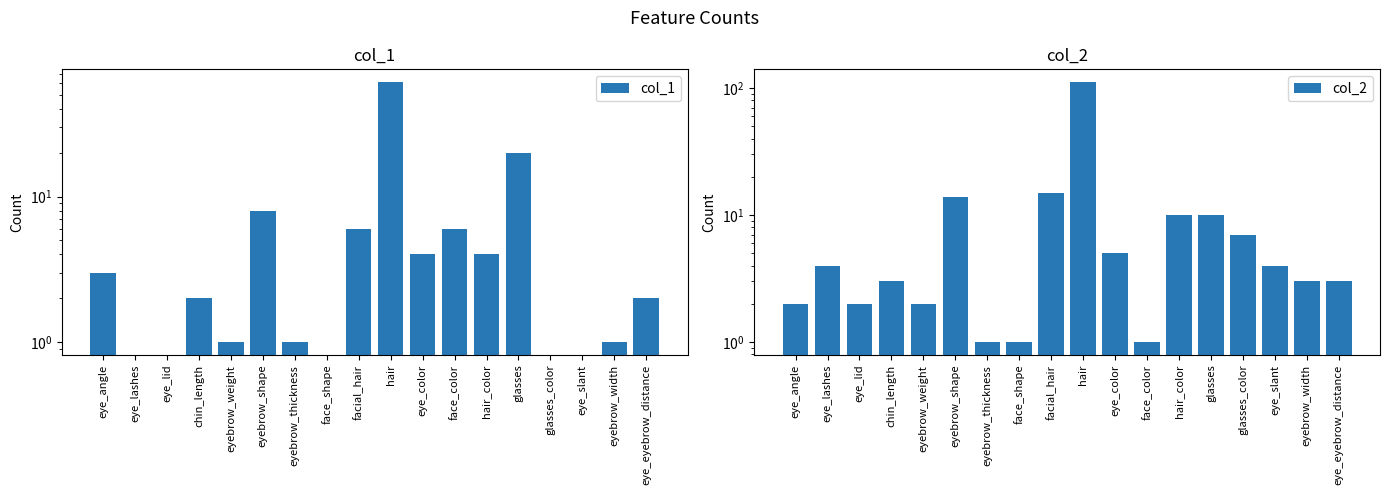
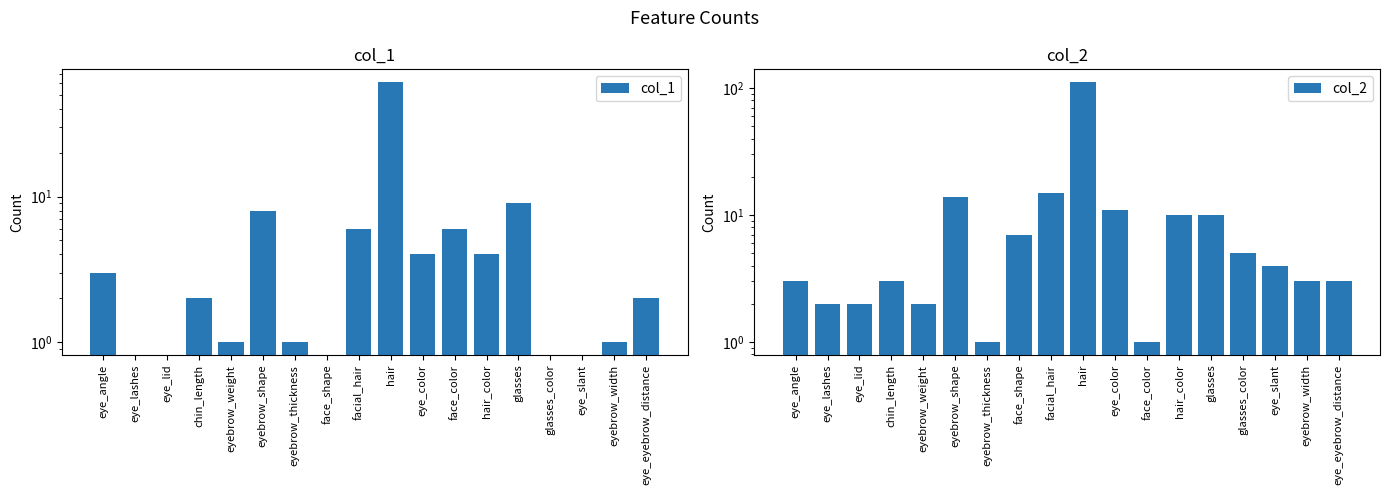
col_1, glasses: 20 -> 9
col_2, eye_angle: 2 -> 3
col_2, eye_lashes: 4 -> 2
col_2, face_shape: 1 -> 7
col_2, eye_color: 5 -> 11
col_2, glasses_color: 7 -> 5
